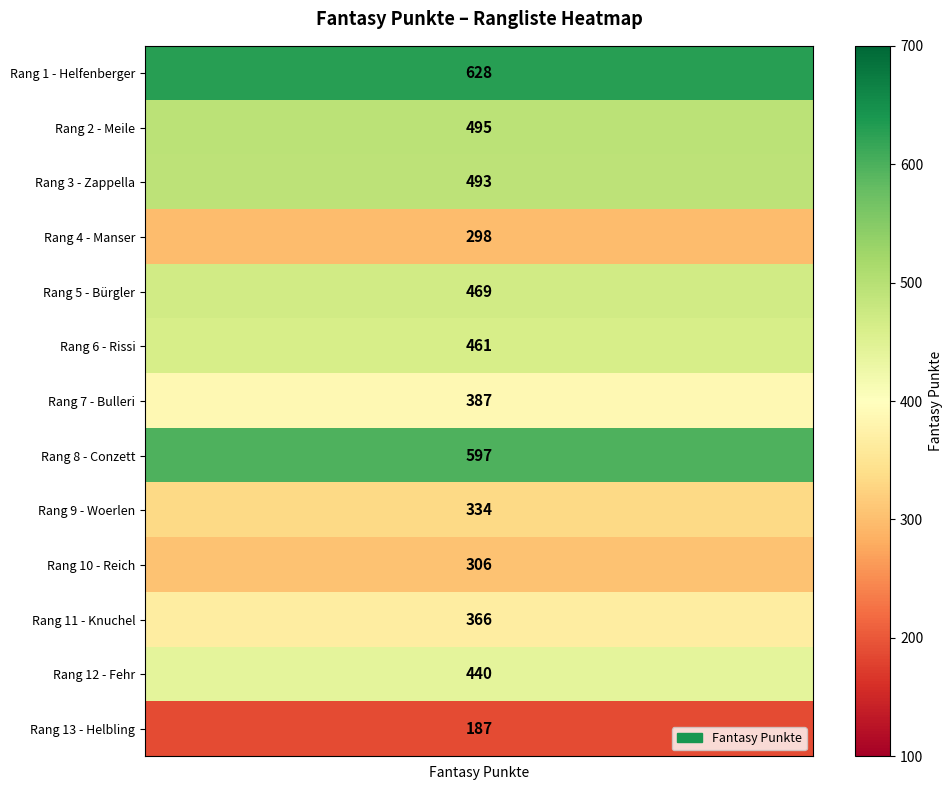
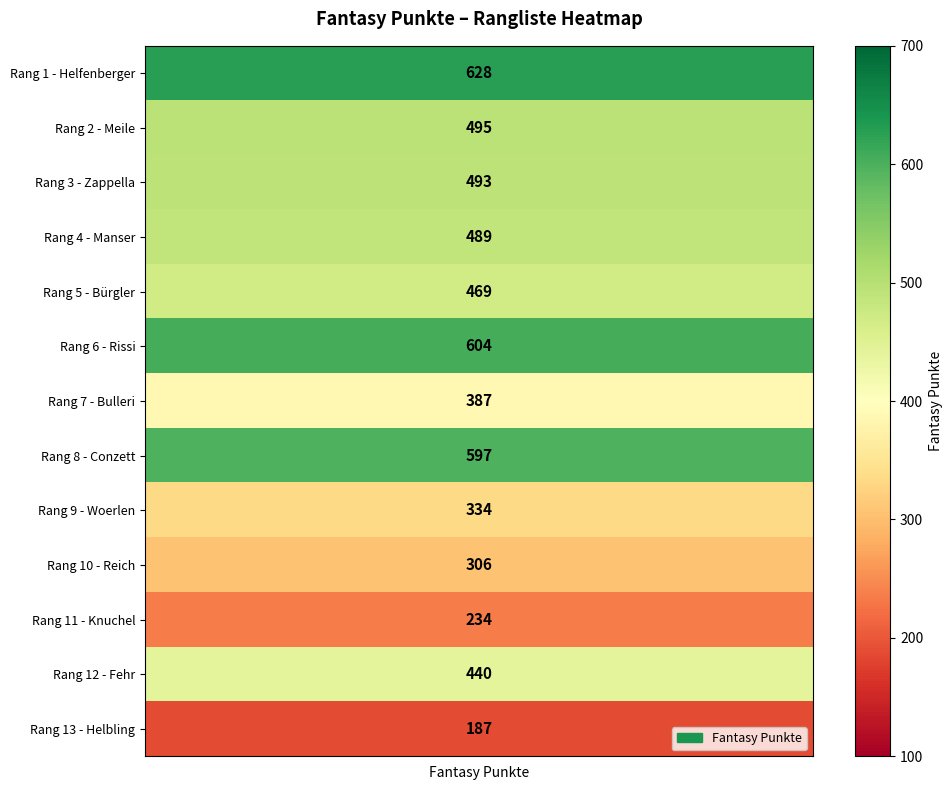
Rang 4 - Manser, Fantasy Punkte: 298 -> 489
Rang 6 - Rissi, Fantasy Punkte: 461 -> 604
Rang 11 - Knuchel, Fantasy Punkte: 366 -> 234
